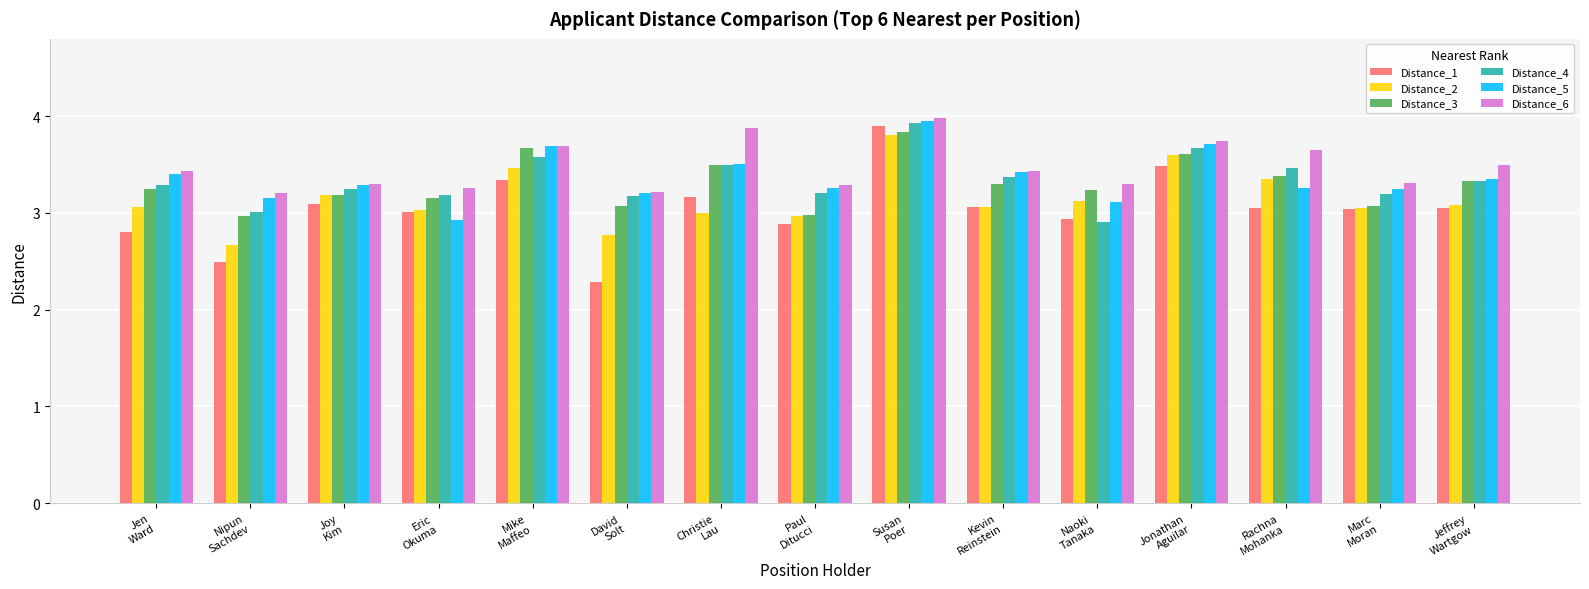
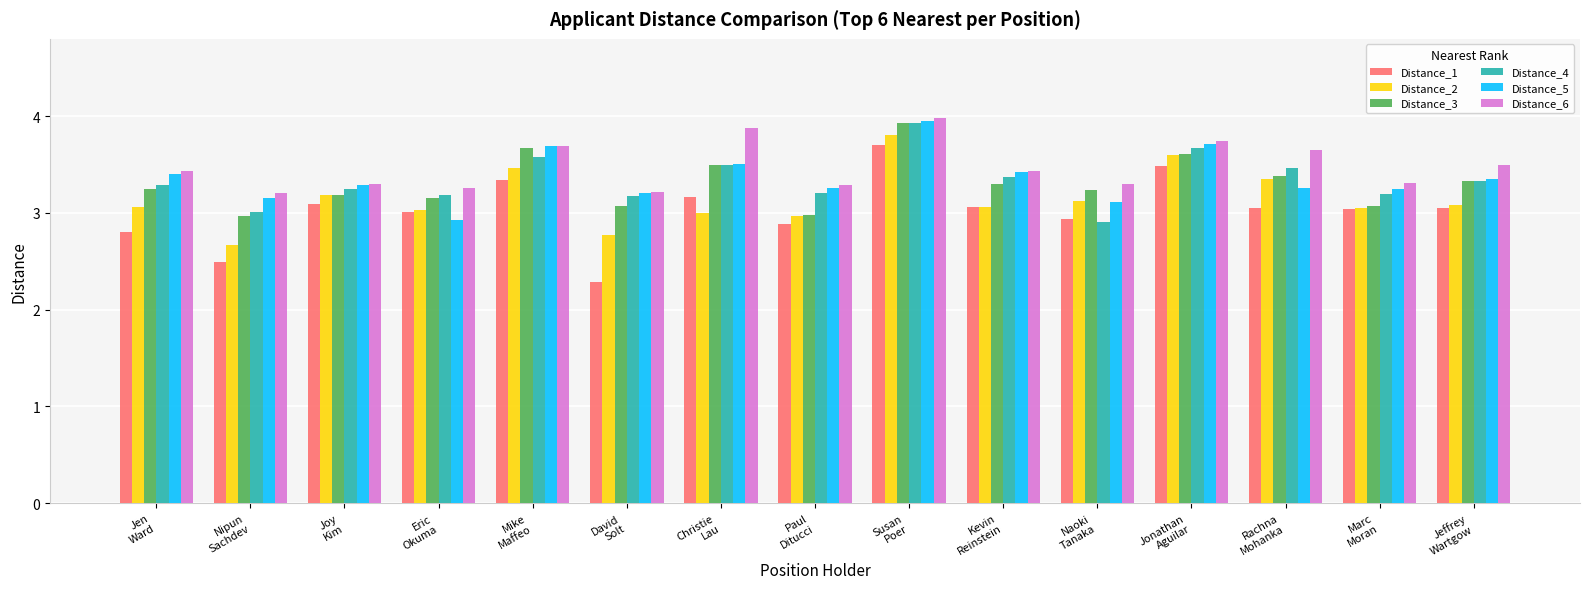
Distance_1, Susan Poer: 3.9 -> 3.7
Distance_3, Susan Poer: 3.8 -> 3.9
